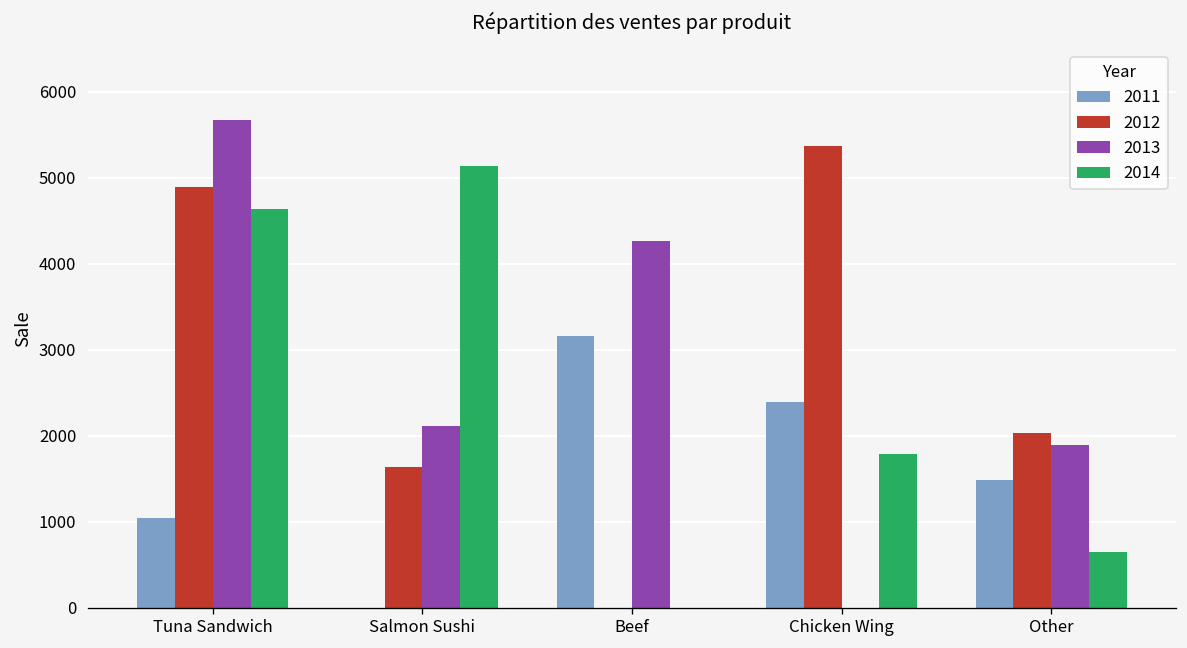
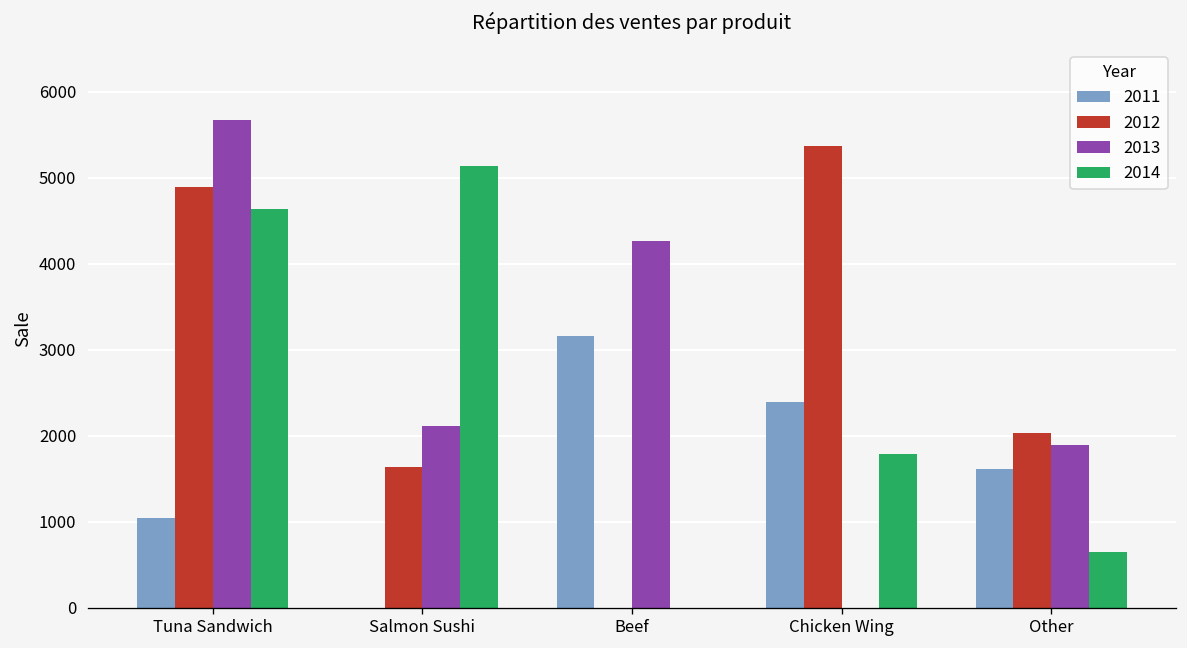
2011, Other: 1500 -> 1600
